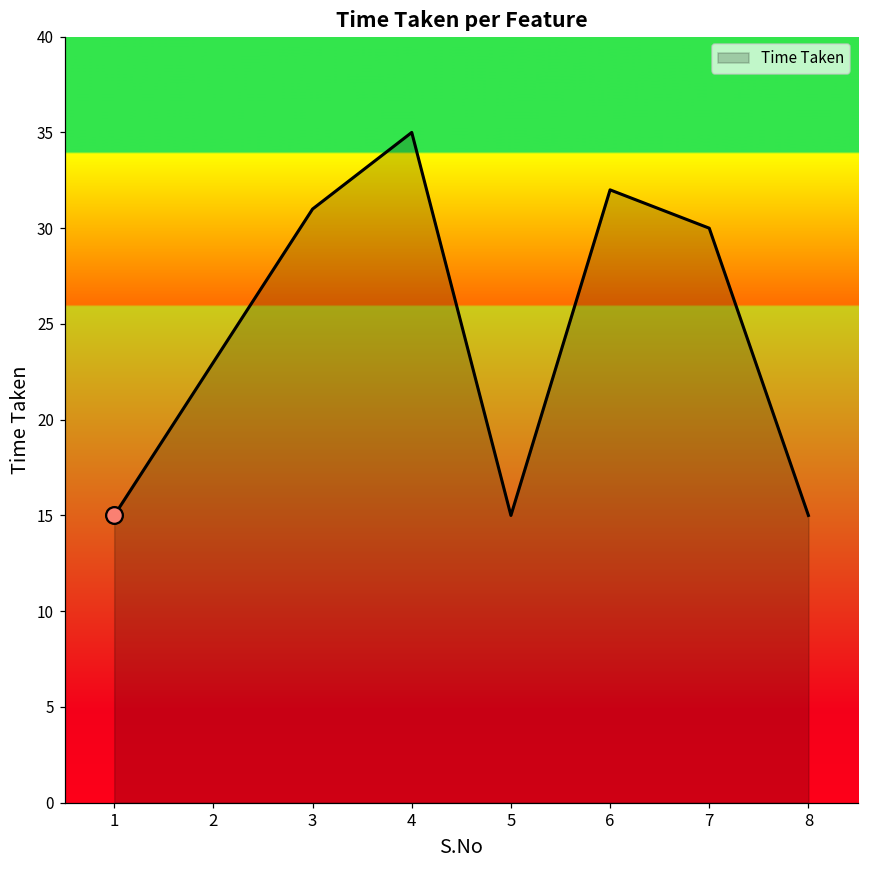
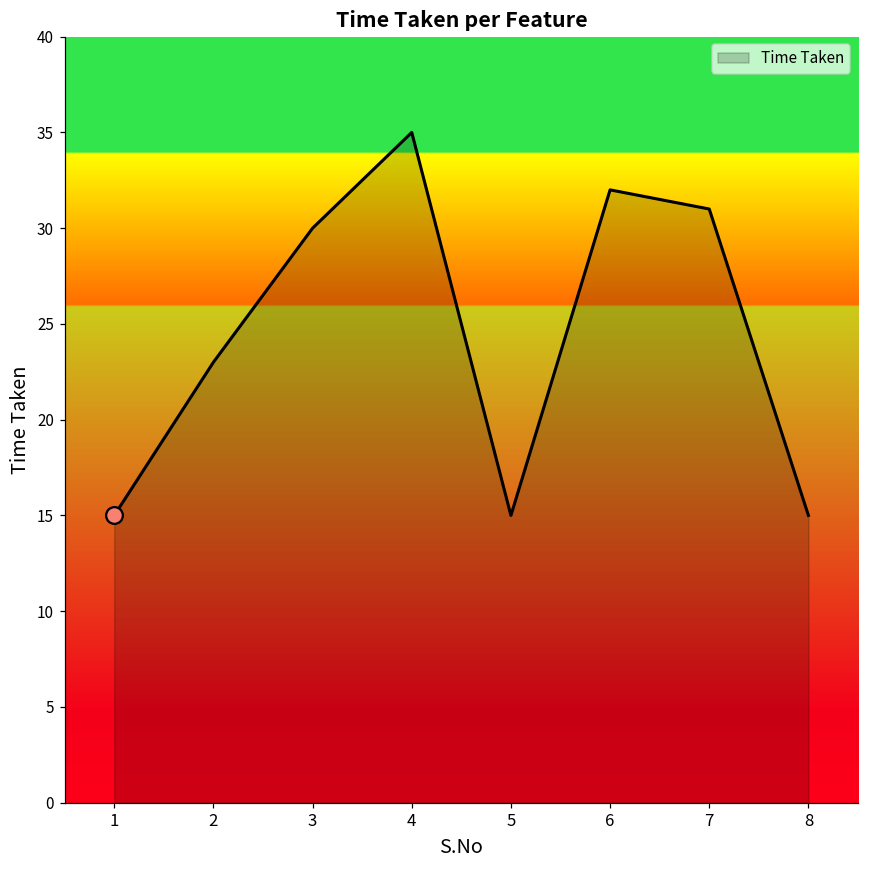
Time Taken, 3: 31 -> 30
Time Taken, 7: 30 -> 31
